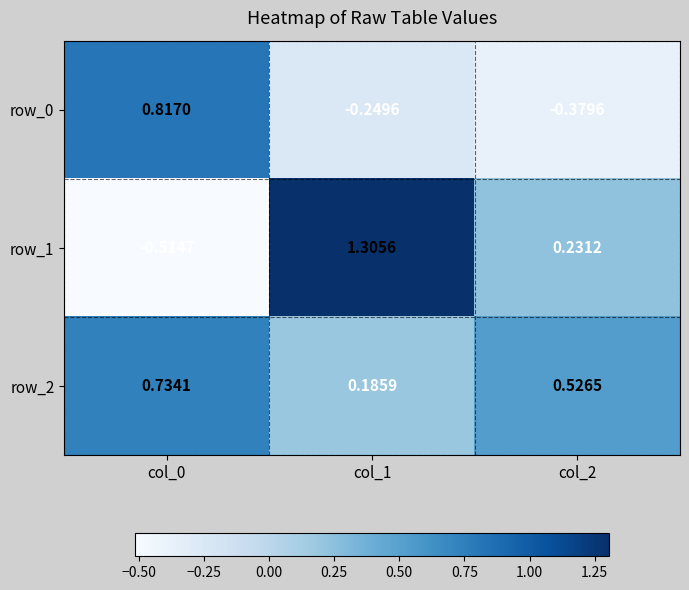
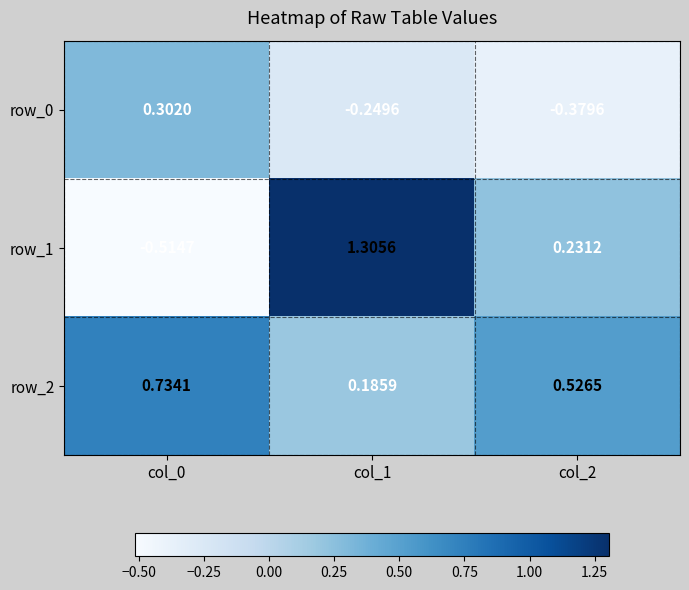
row_0, col_0: 0.8170 -> 0.3020
